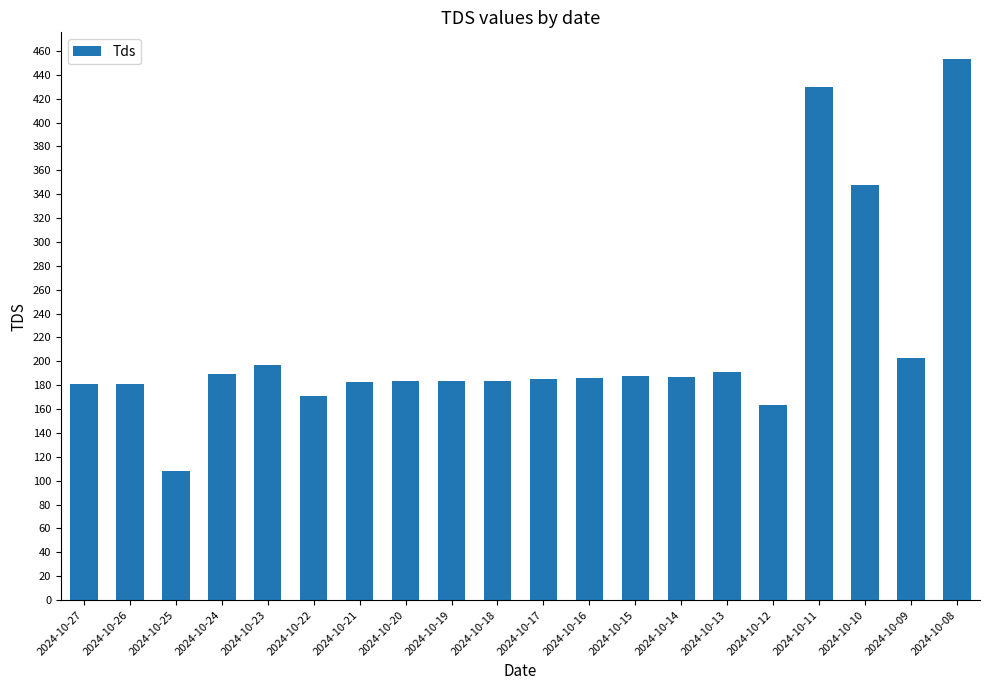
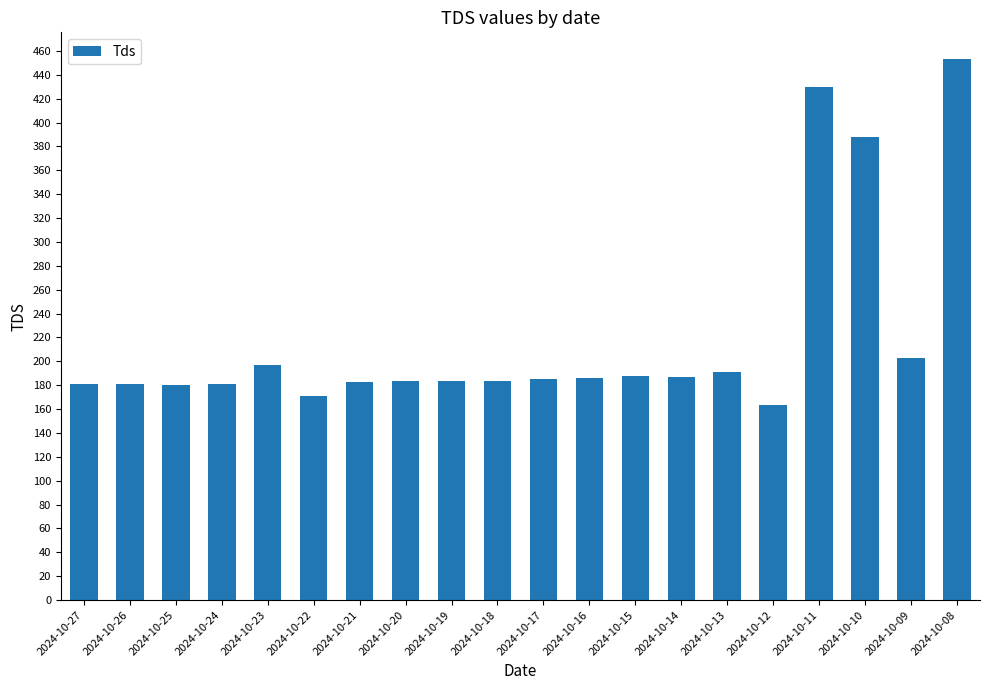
2024-10-25: 108 -> 180
2024-10-24: 189 -> 181
2024-10-10: 348 -> 388
